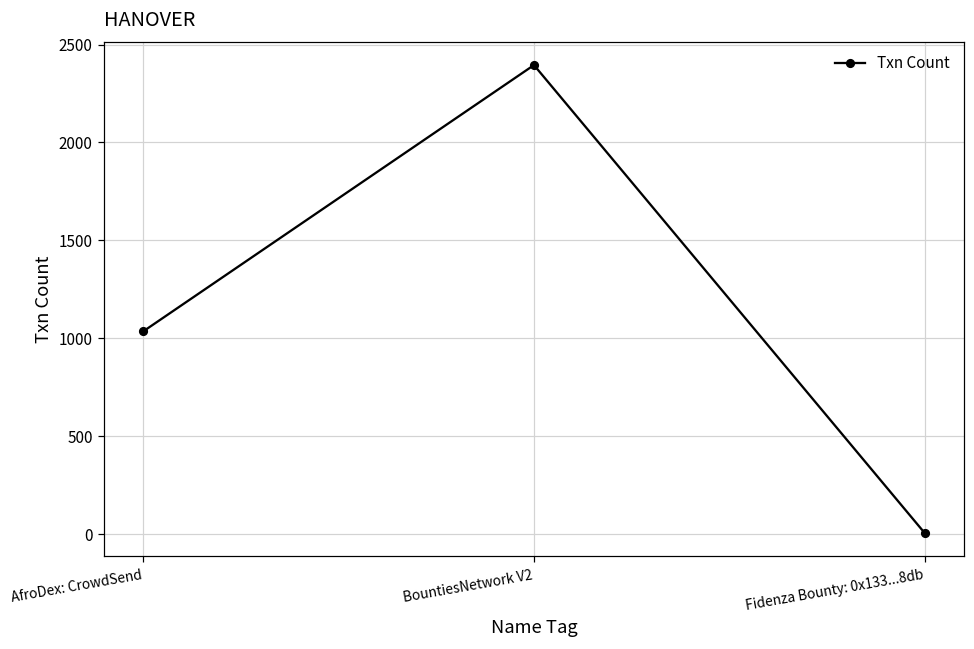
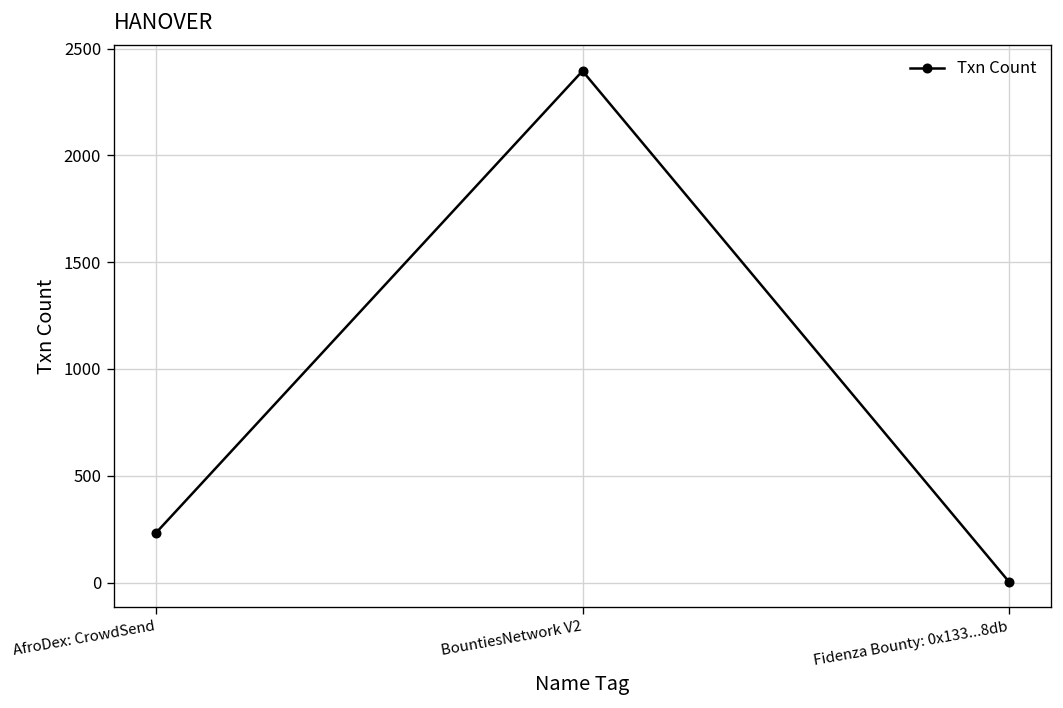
AfroDex: CrowdSend: 1040 -> 230
